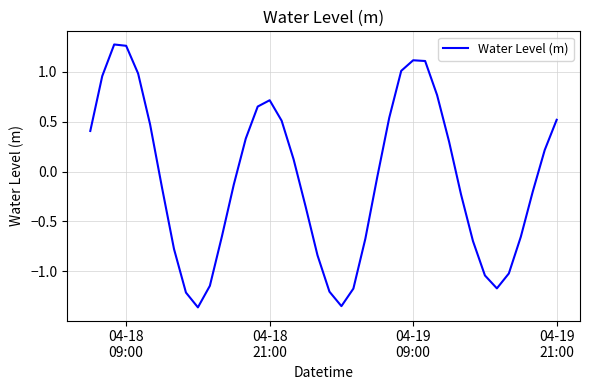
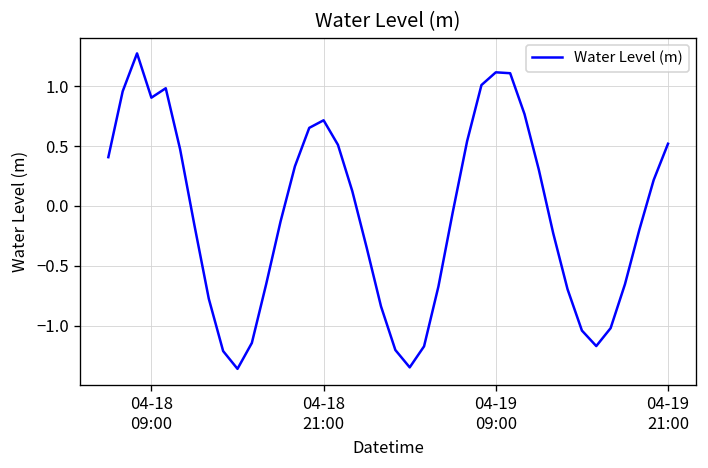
04-18 09:00: 1.3 -> 0.9
